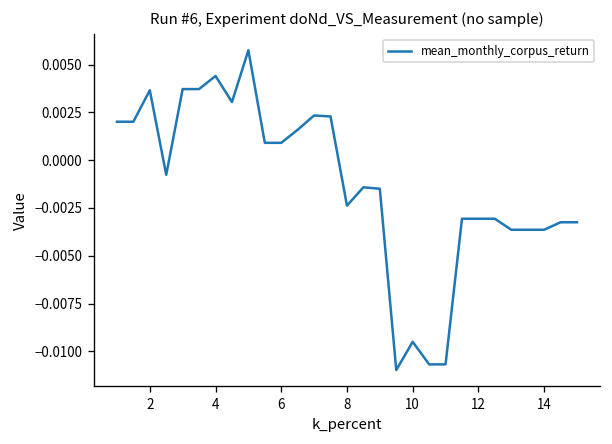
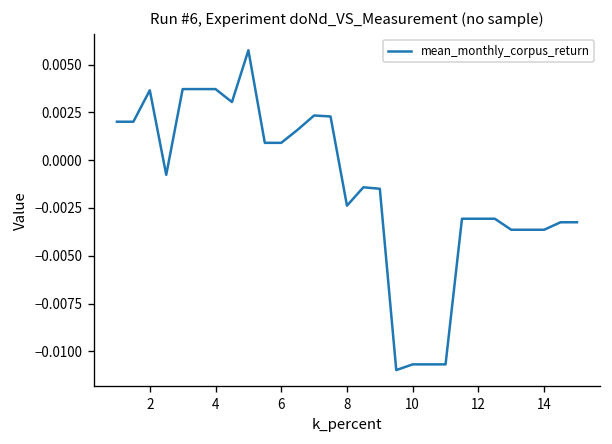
4: 0.0044 -> 0.0037
10: -0.0095 -> -0.0107
